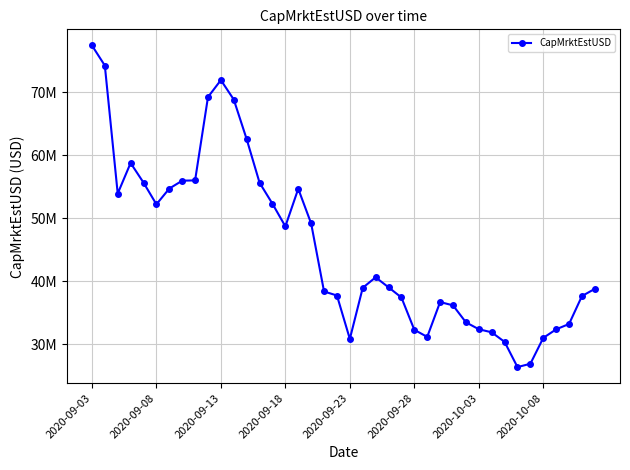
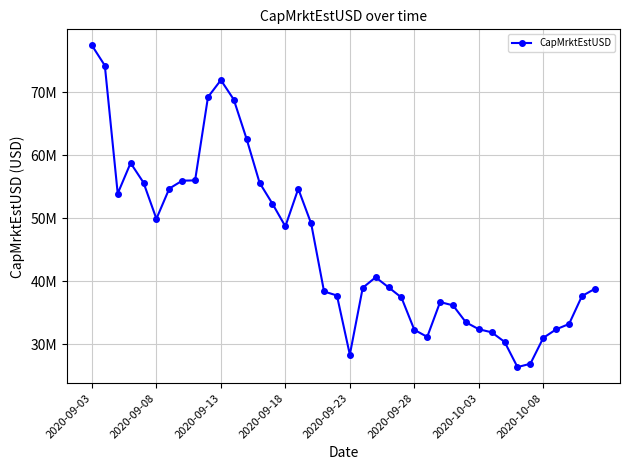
2020-09-08: 52000000 -> 50000000
2020-09-23: 31000000 -> 28000000
